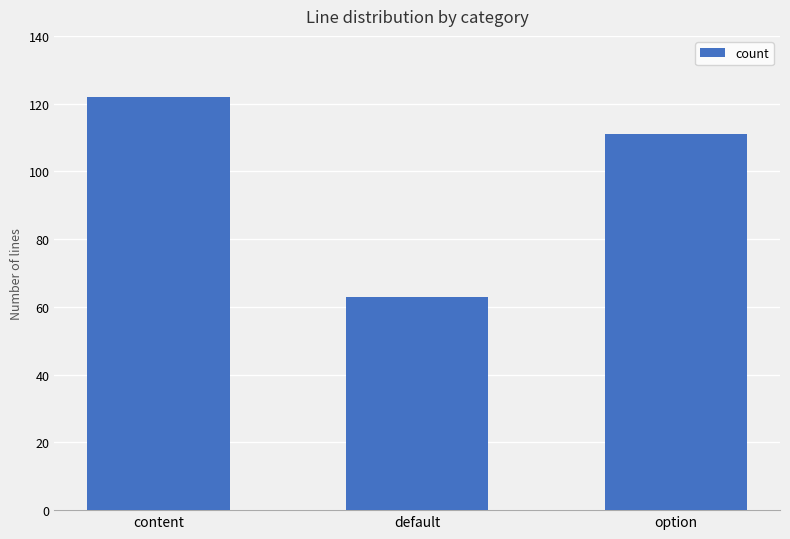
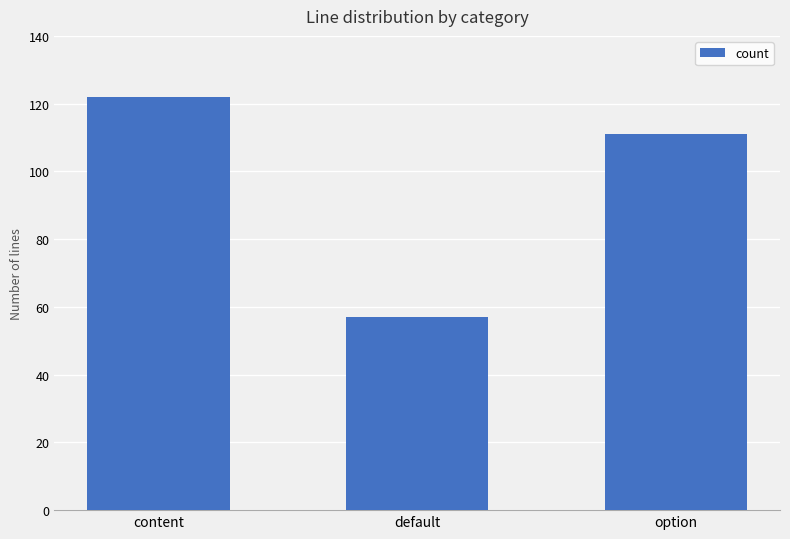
default: 63 -> 57
